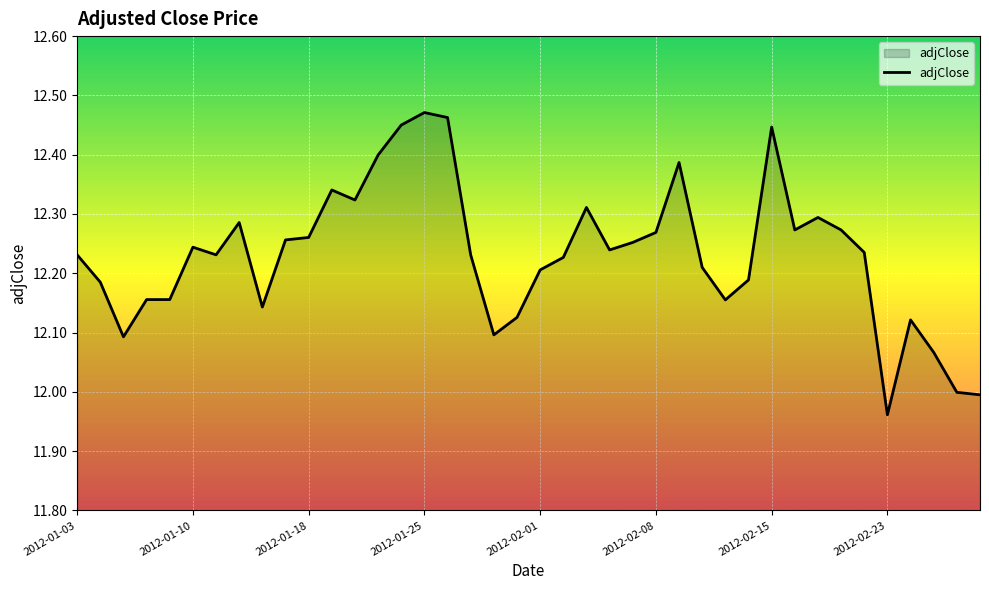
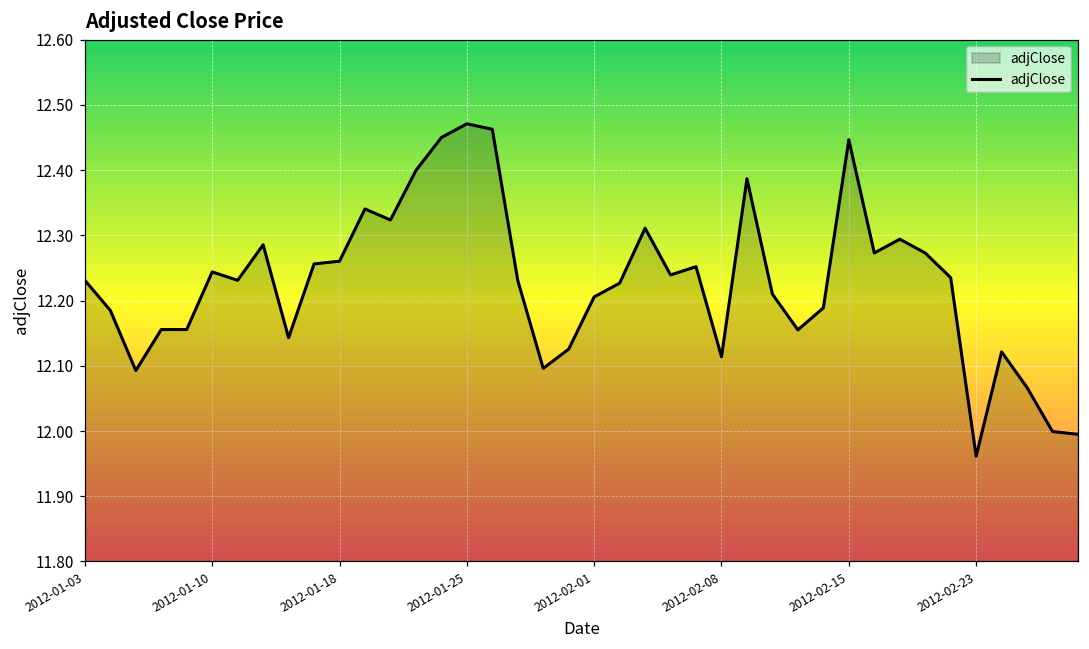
2012-02-08: 12.27 -> 12.11
